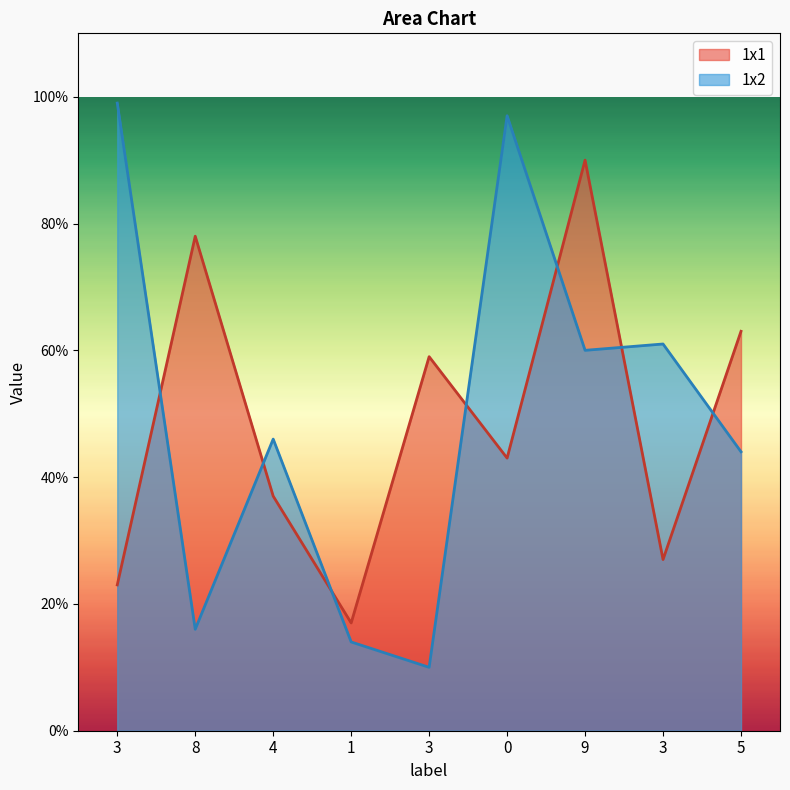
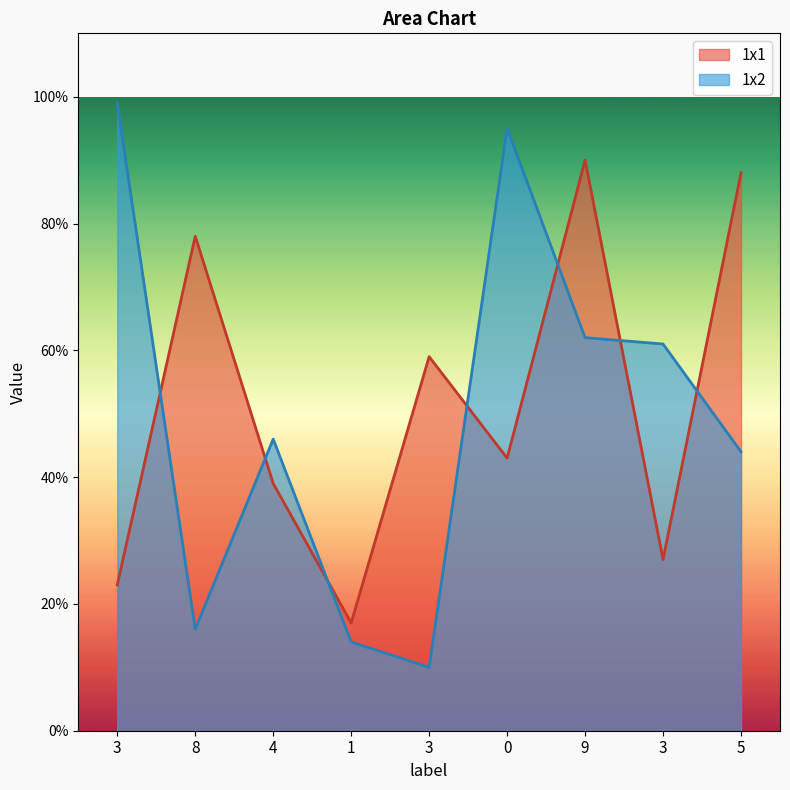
1x1, 4: 37% -> 39%
1x2, 0: 97% -> 95%
1x2, 9: 60% -> 62%
1x1, 5: 63% -> 88%
